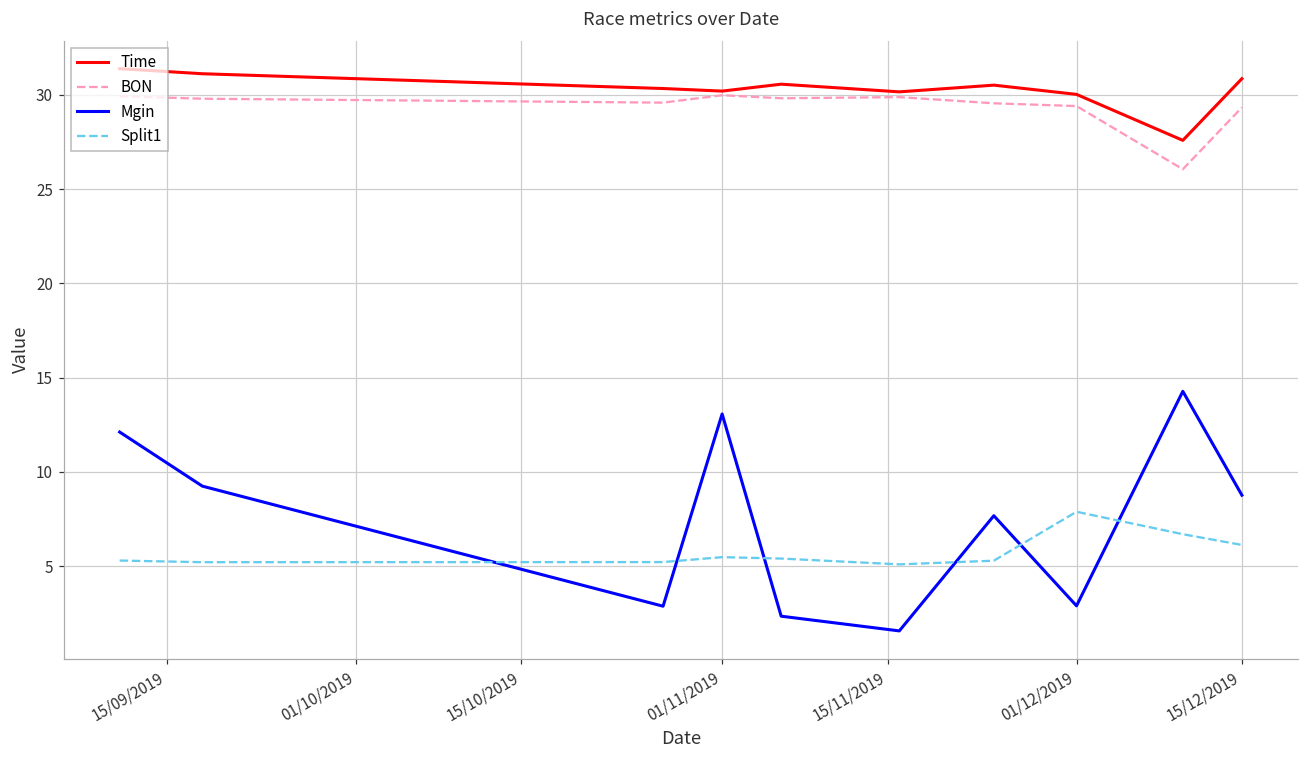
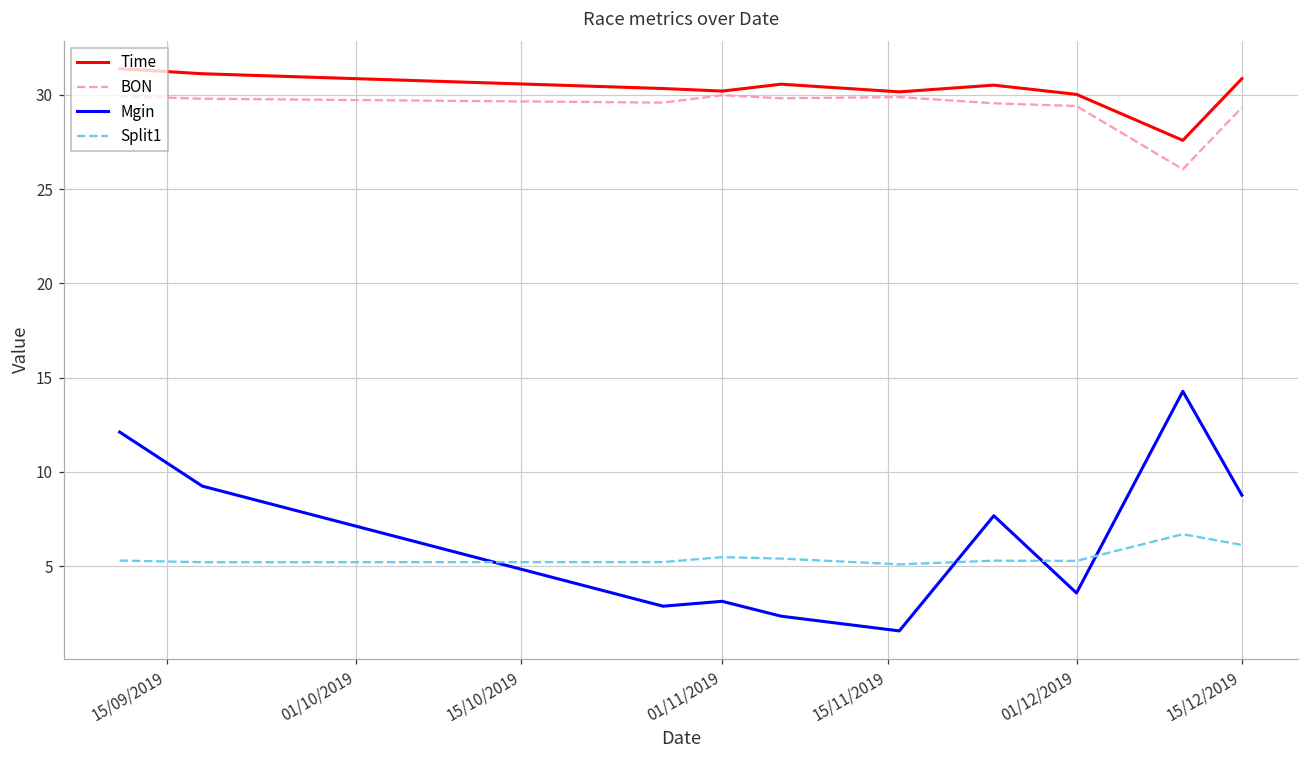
Mgin, 01/11/2019: 13.1 -> 3.1
Mgin, 01/12/2019: 2.9 -> 3.6
Split1, 01/12/2019: 7.9 -> 5.3
